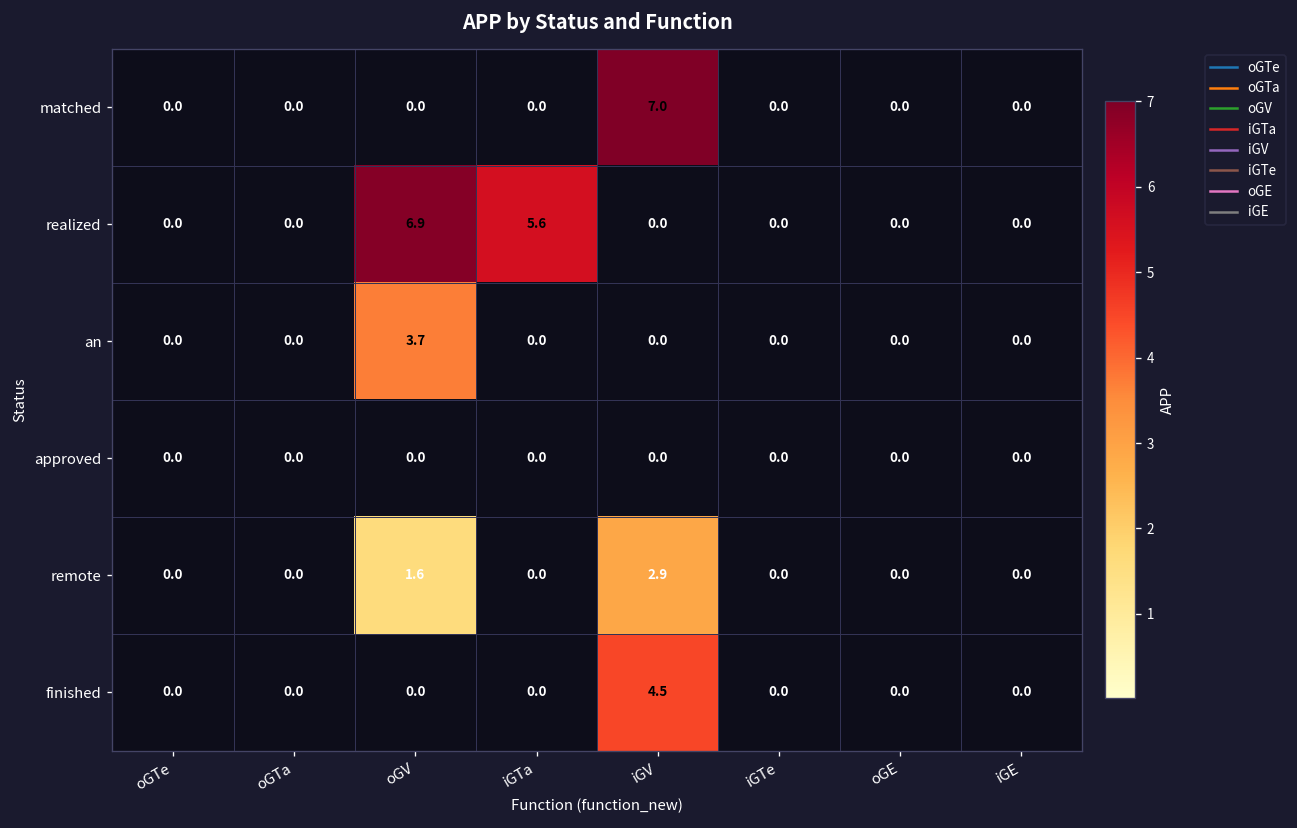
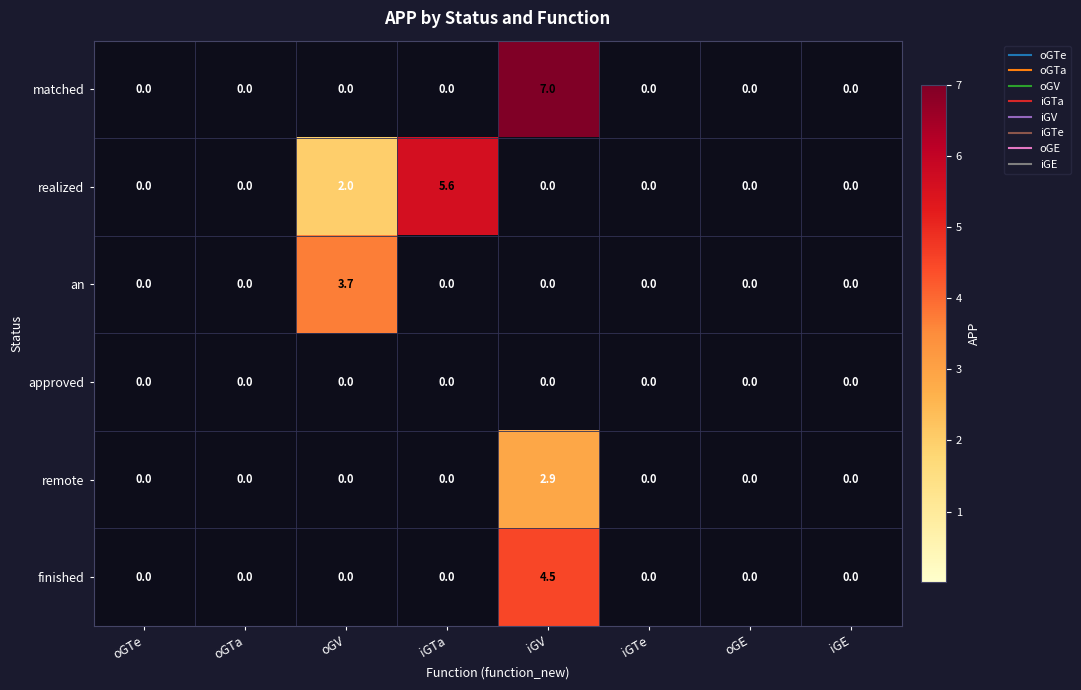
realized, oGV: 6.9 -> 2.0
remote, oGV: 1.6 -> 0.0
